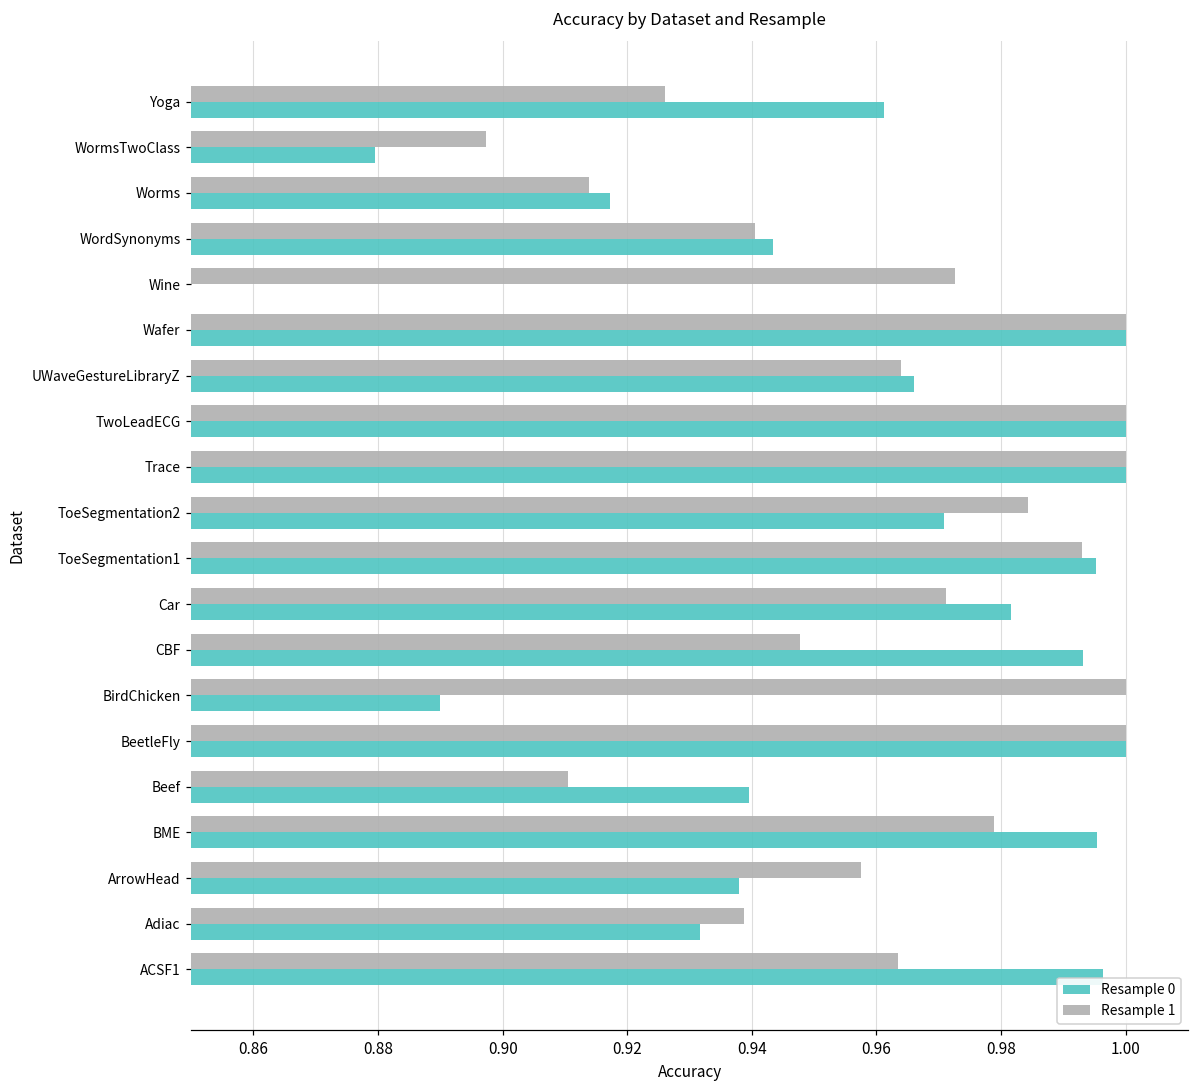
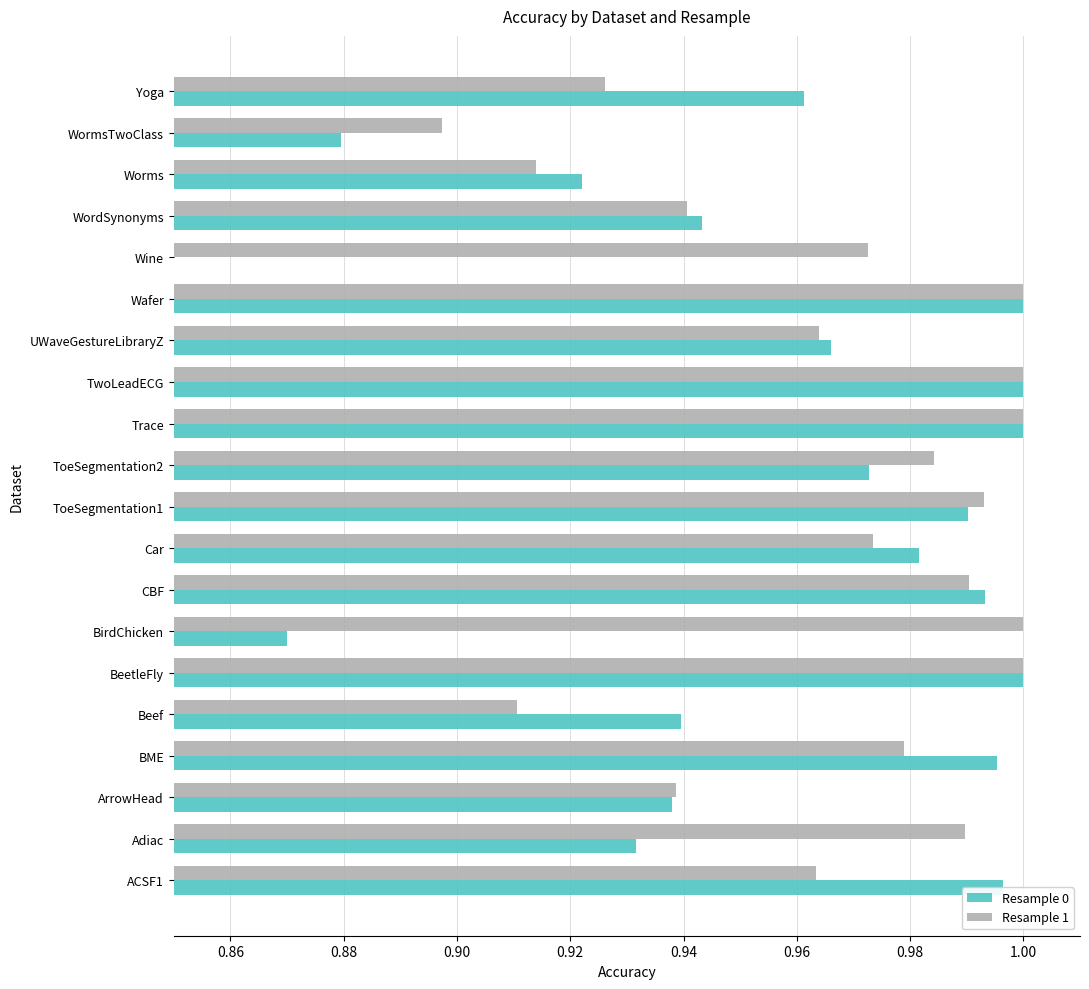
Resample 0, Worms: 0.917 -> 0.922
Resample 0, ToeSegmentation2: 0.971 -> 0.973
Resample 0, ToeSegmentation1: 0.995 -> 0.990
Resample 1, Car: 0.971 -> 0.973
Resample 1, CBF: 0.948 -> 0.990
Resample 0, BirdChicken: 0.89 -> 0.87
Resample 1, ArrowHead: 0.958 -> 0.939
Resample 1, Adiac: 0.939 -> 0.990
